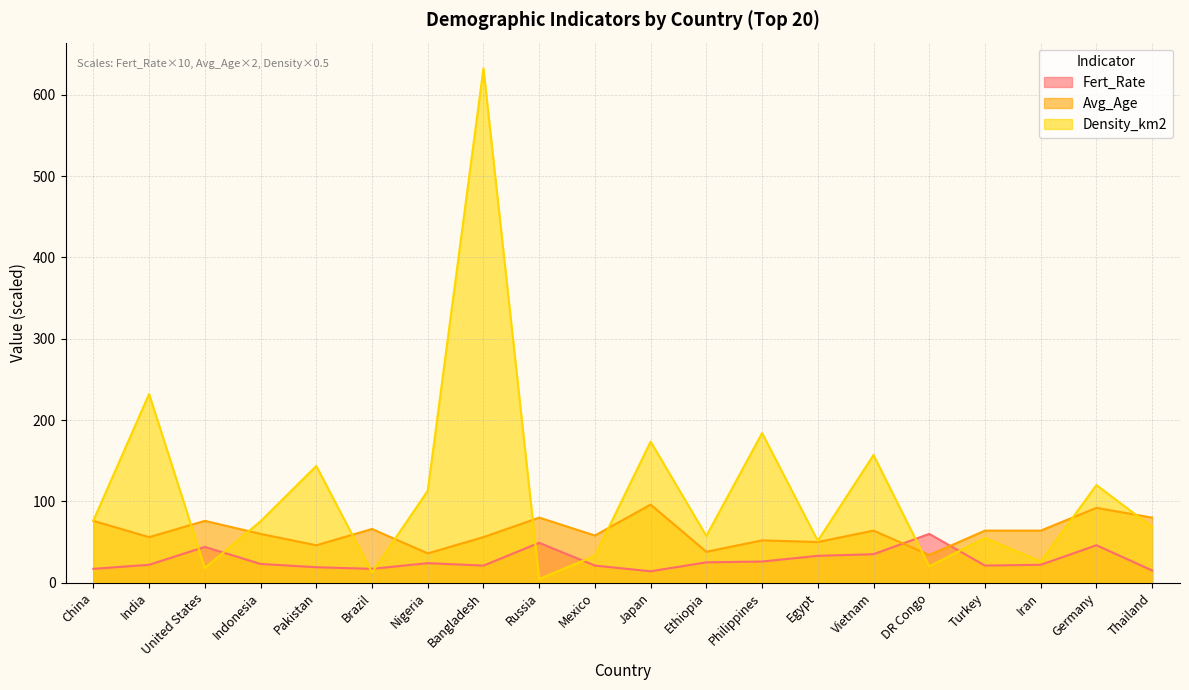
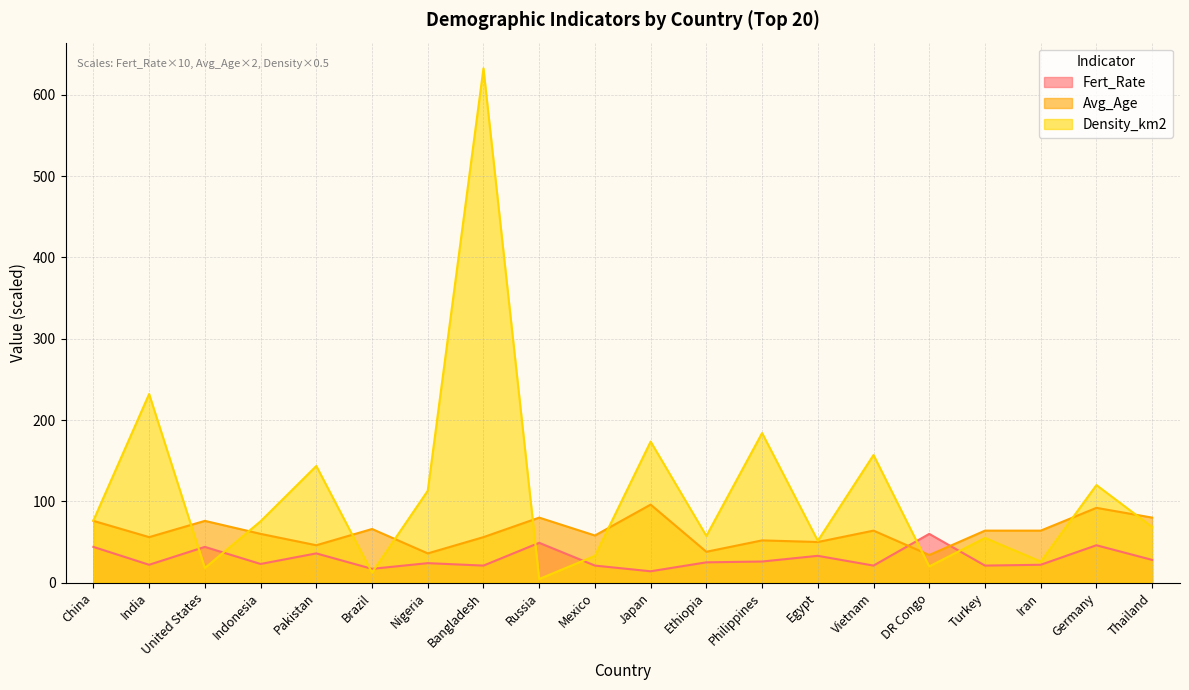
Fert_Rate, China: 20 -> 40
Fert_Rate, Pakistan: 20 -> 40
Fert_Rate, Vietnam: 40 -> 20
Fert_Rate, Thailand: 20 -> 30
